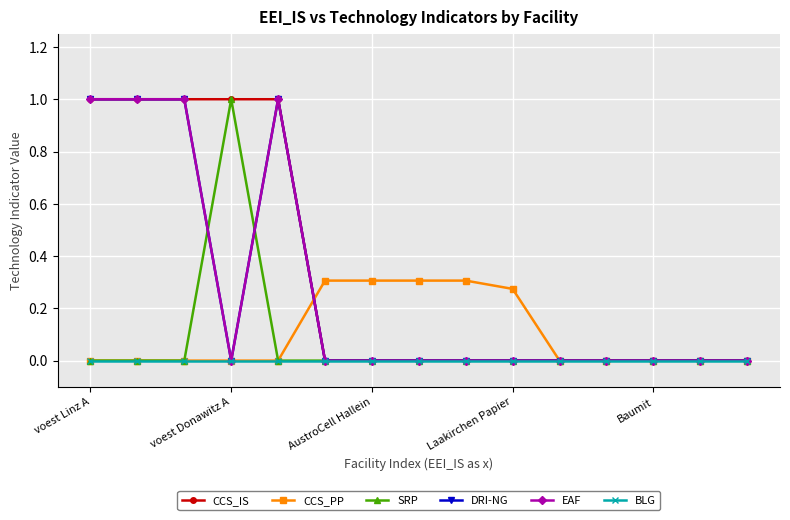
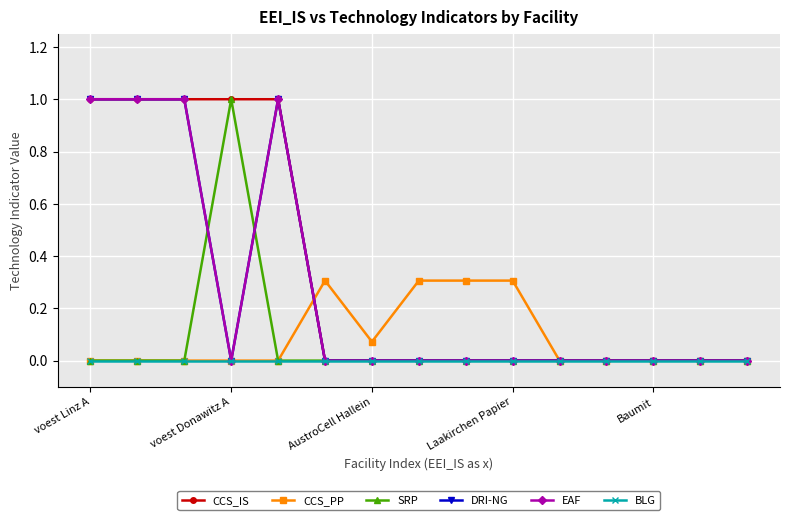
CCS_PP, AustroCell Hallein: 0.31 -> 0.07
CCS_PP, Laakirchen Papier: 0.27 -> 0.31
